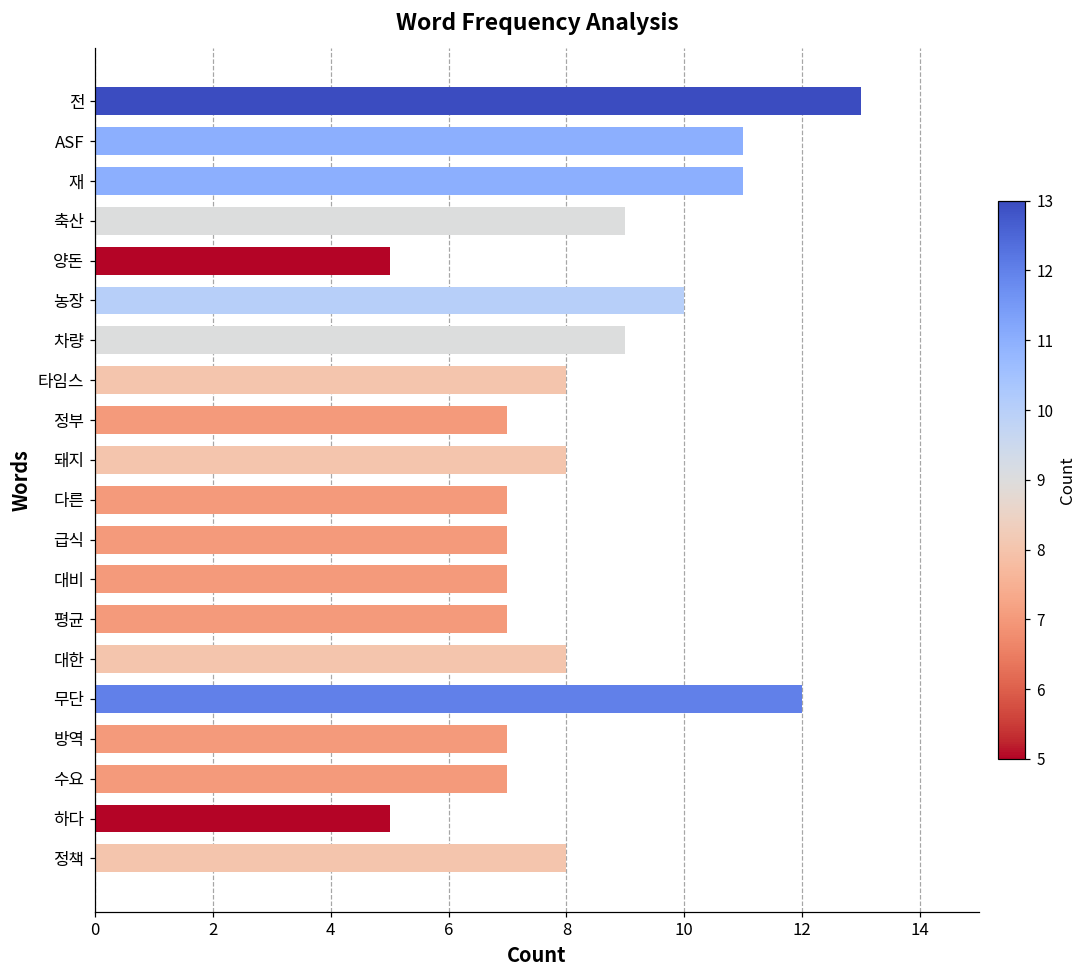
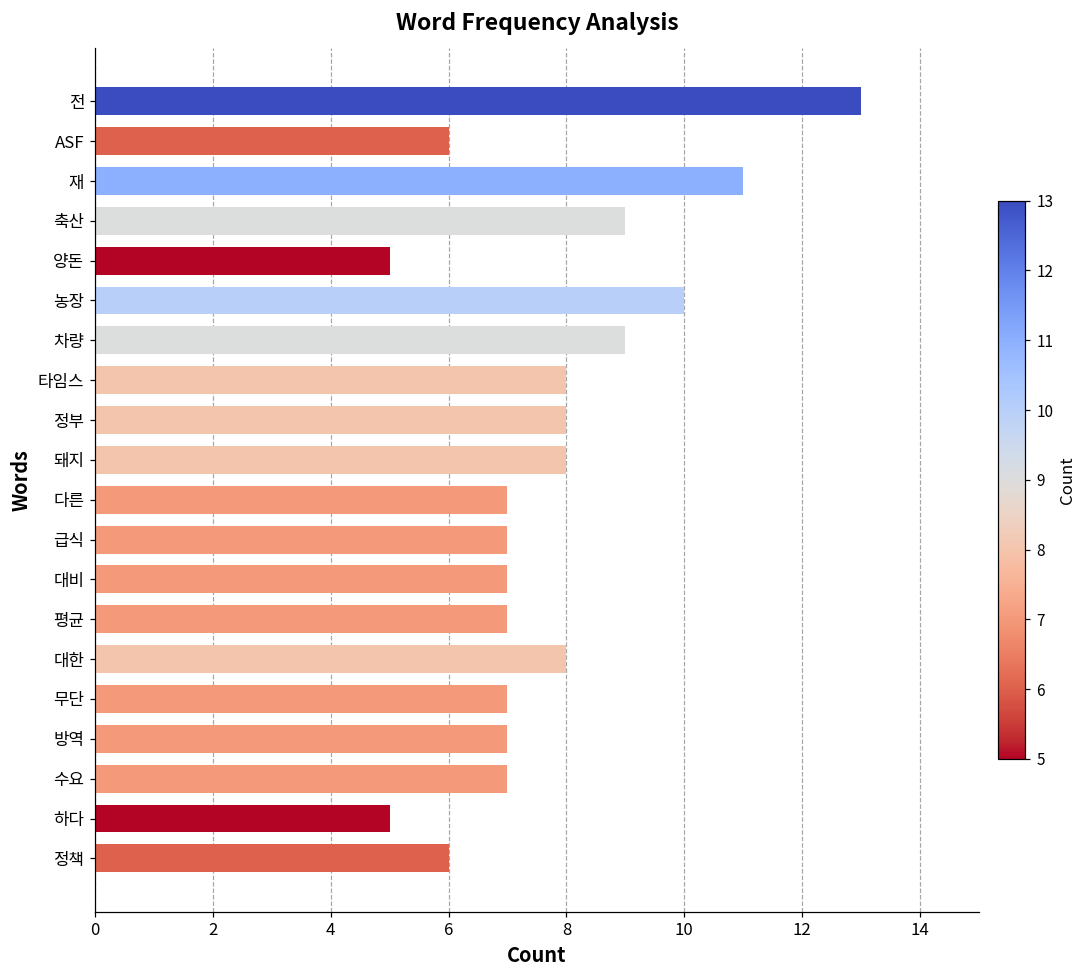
ASF: 11 -> 6
정부: 7 -> 8
무단: 12 -> 7
정책: 8 -> 6
